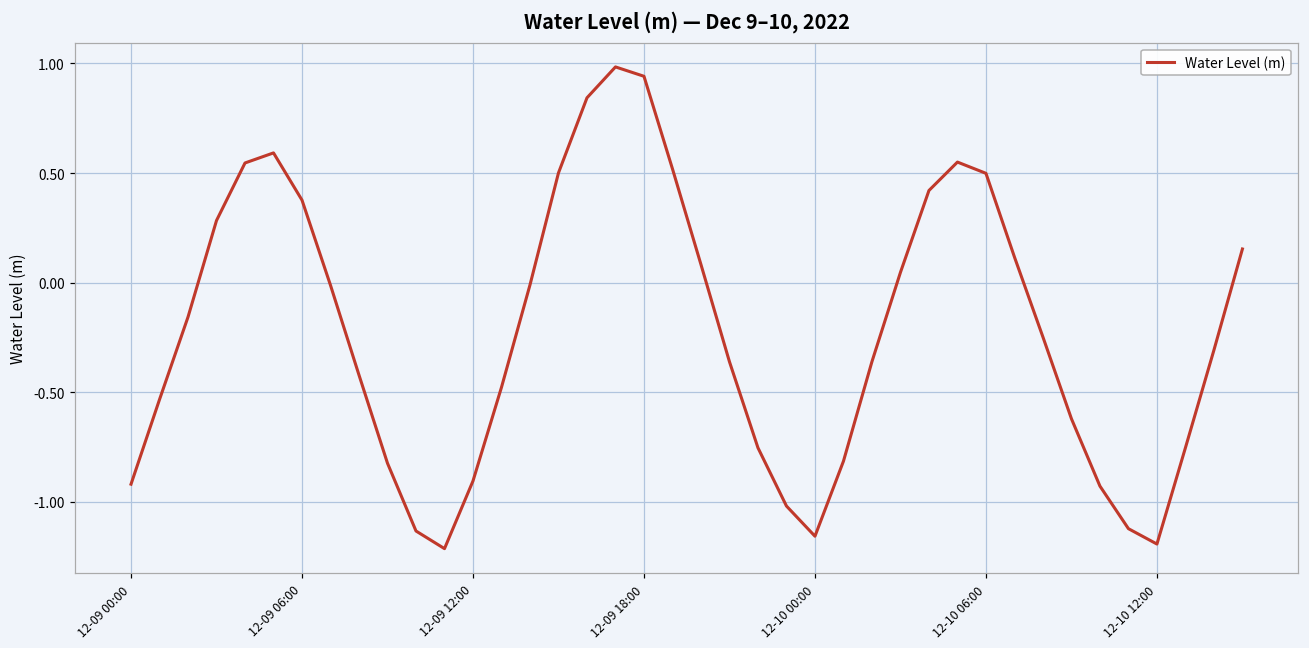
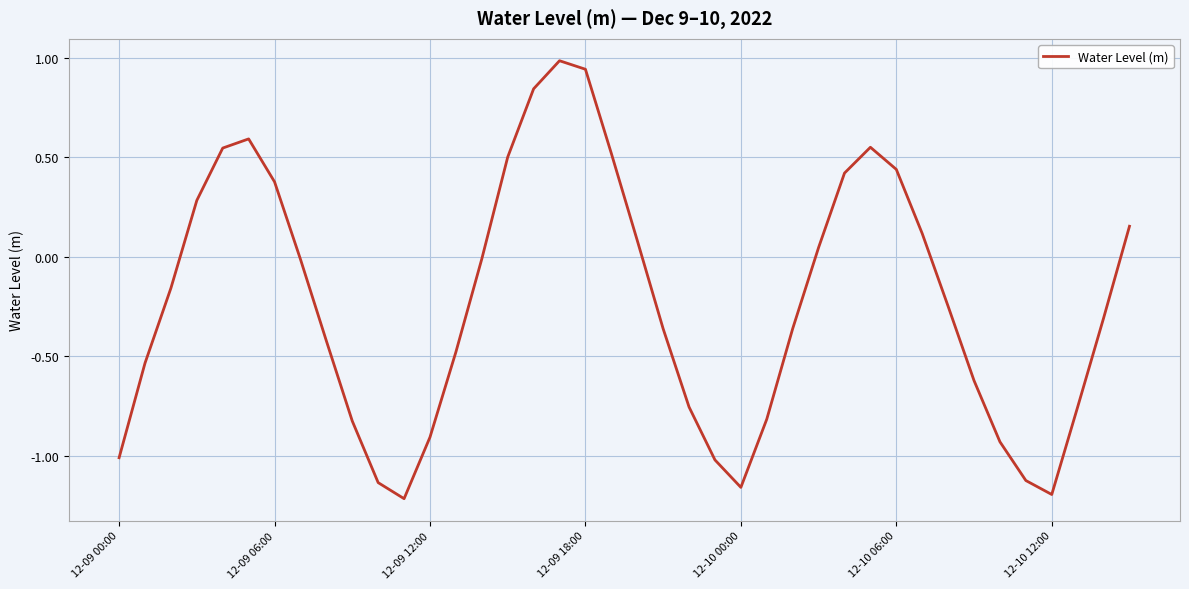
12-09 00:00: -0.92 -> -1.01
12-10 06:00: 0.50 -> 0.44
